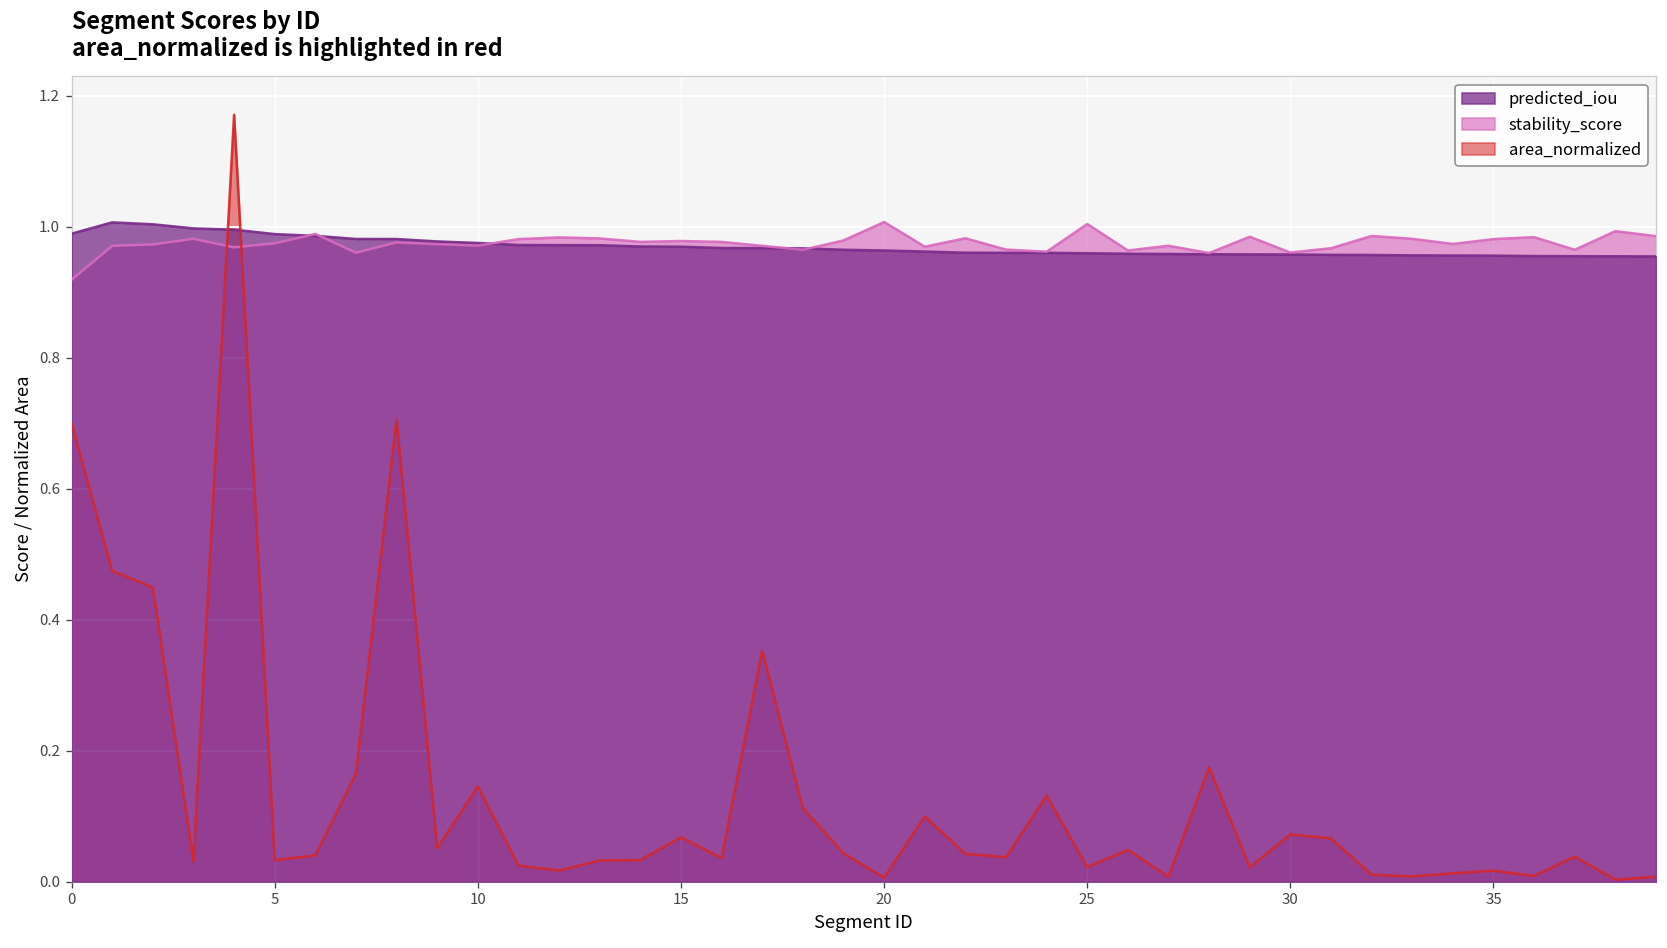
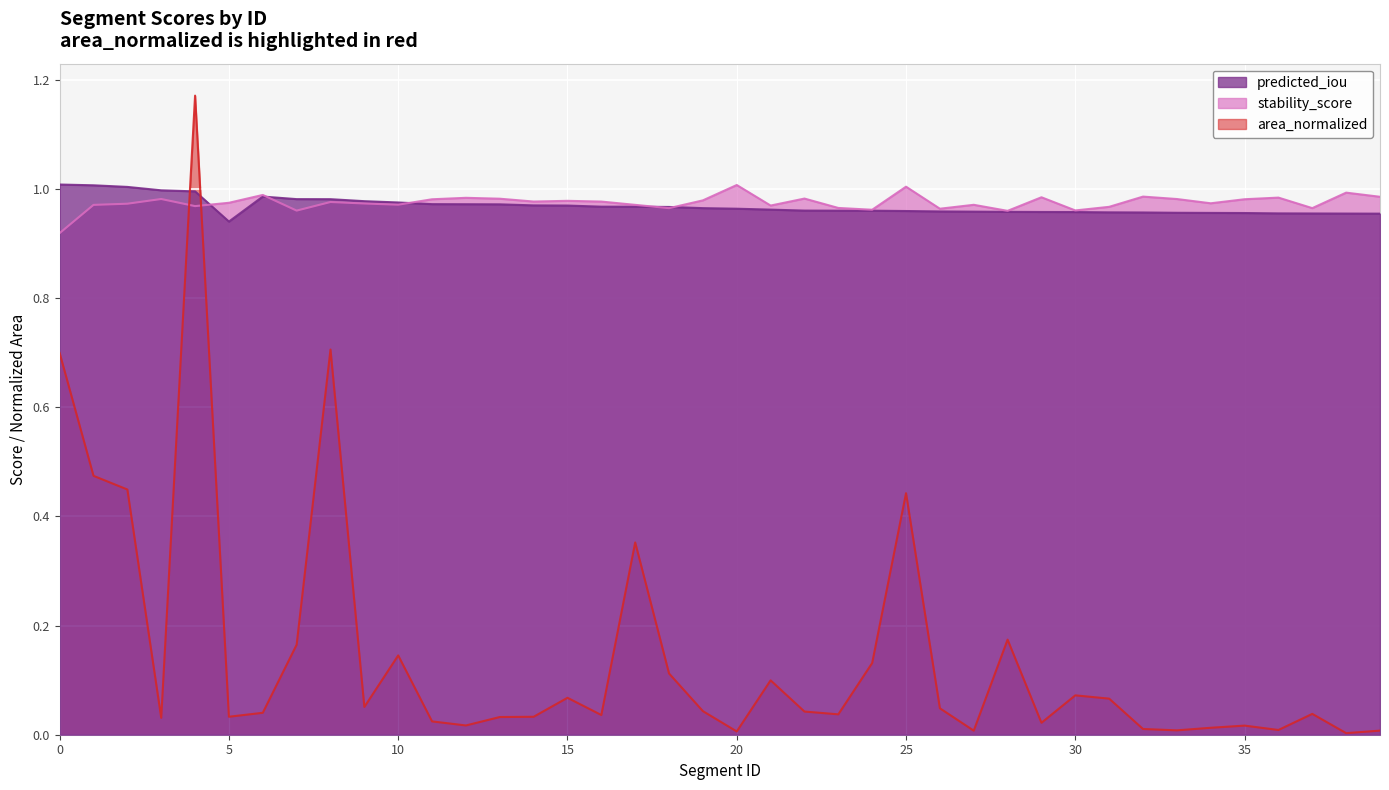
predicted_iou, 0: 0.99 -> 1.01
predicted_iou, 5: 0.99 -> 0.94
area_normalized, 25: 0.02 -> 0.44
